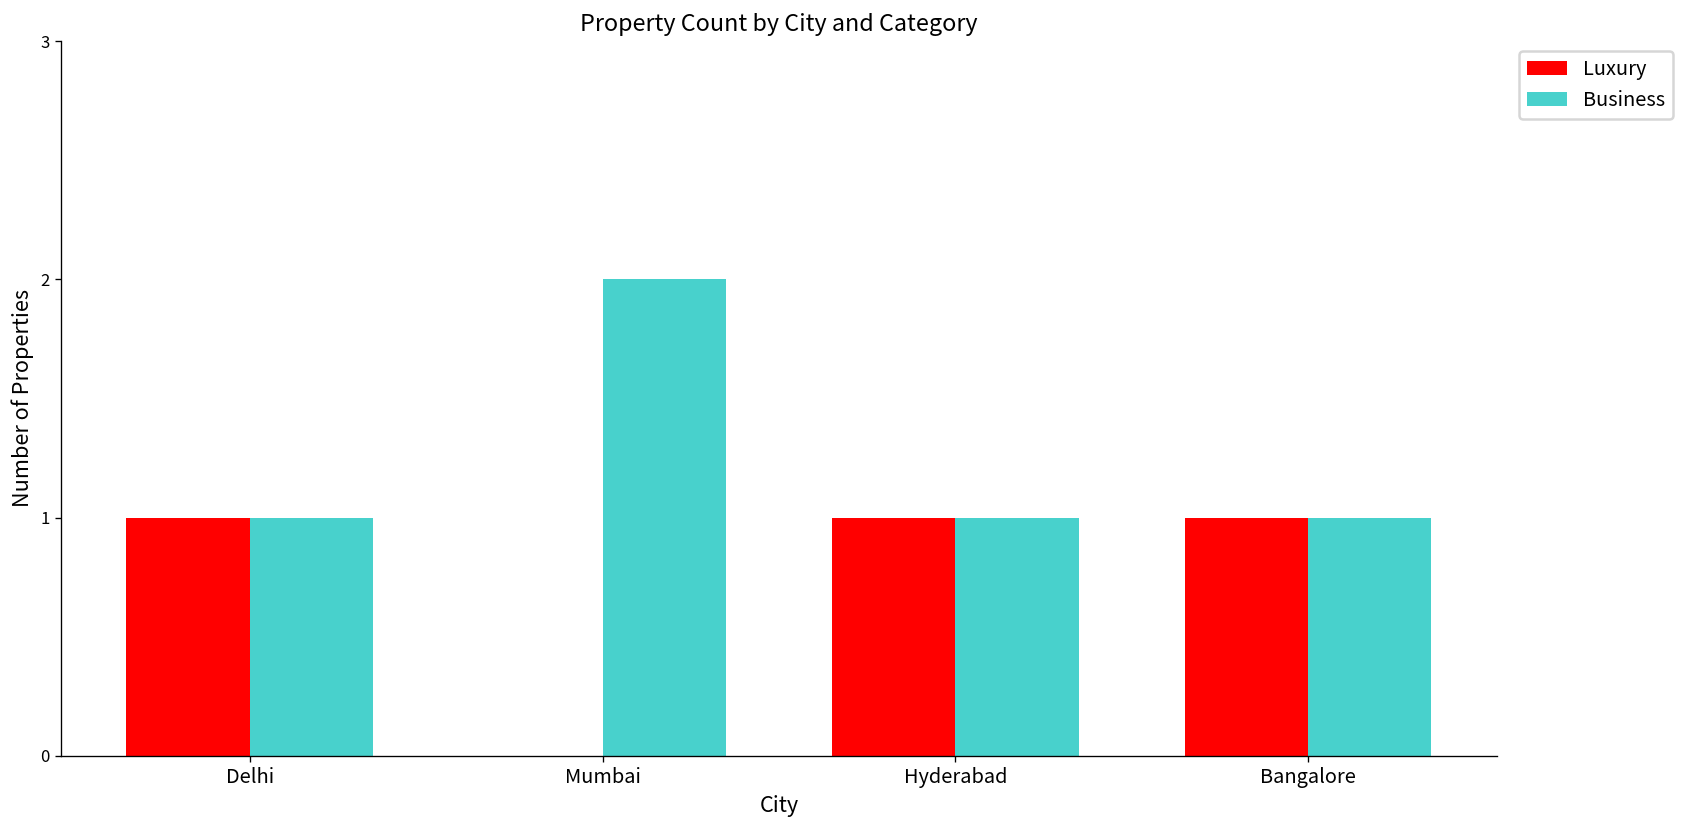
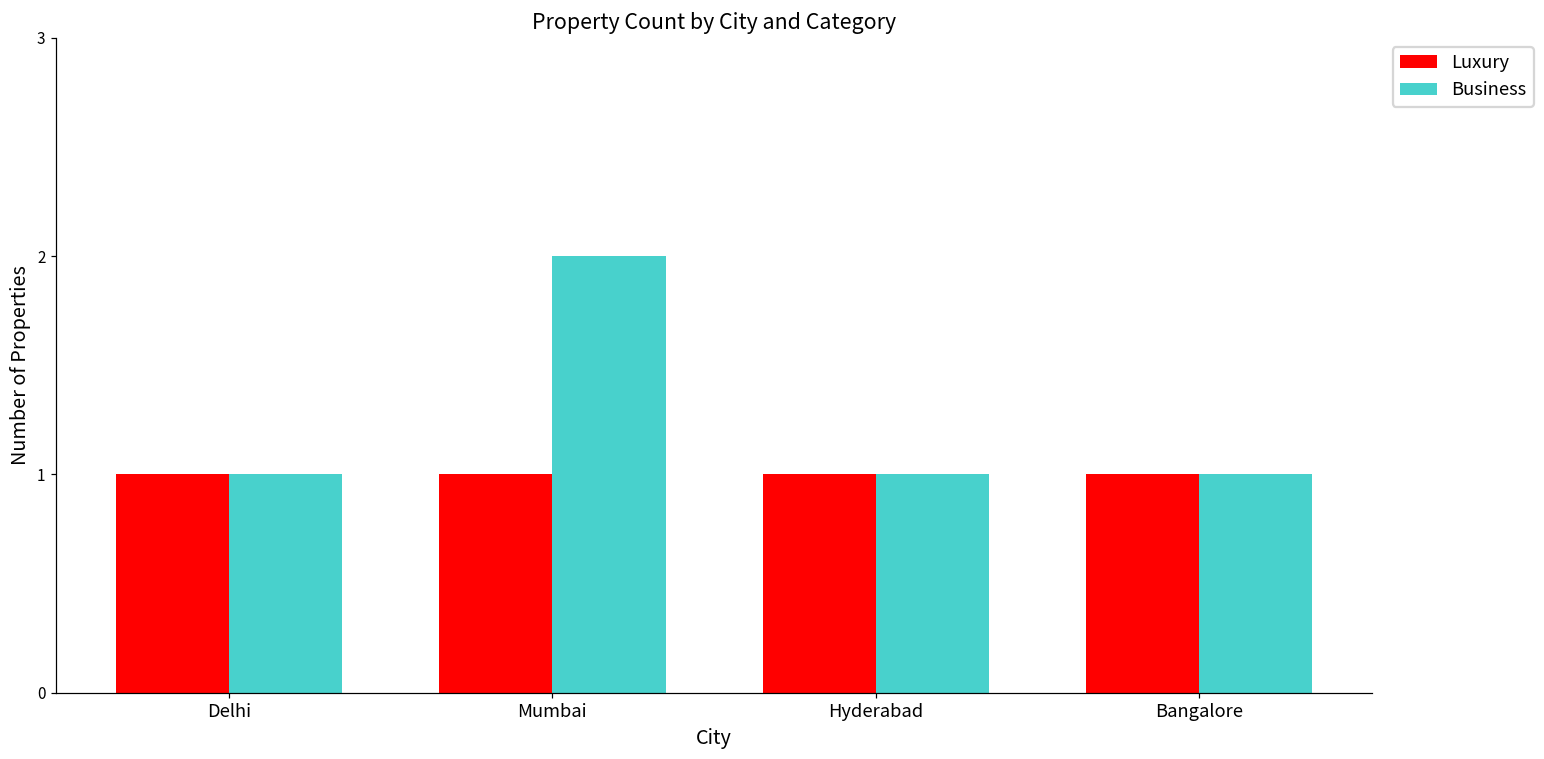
Luxury, Mumbai: 0 -> 1
